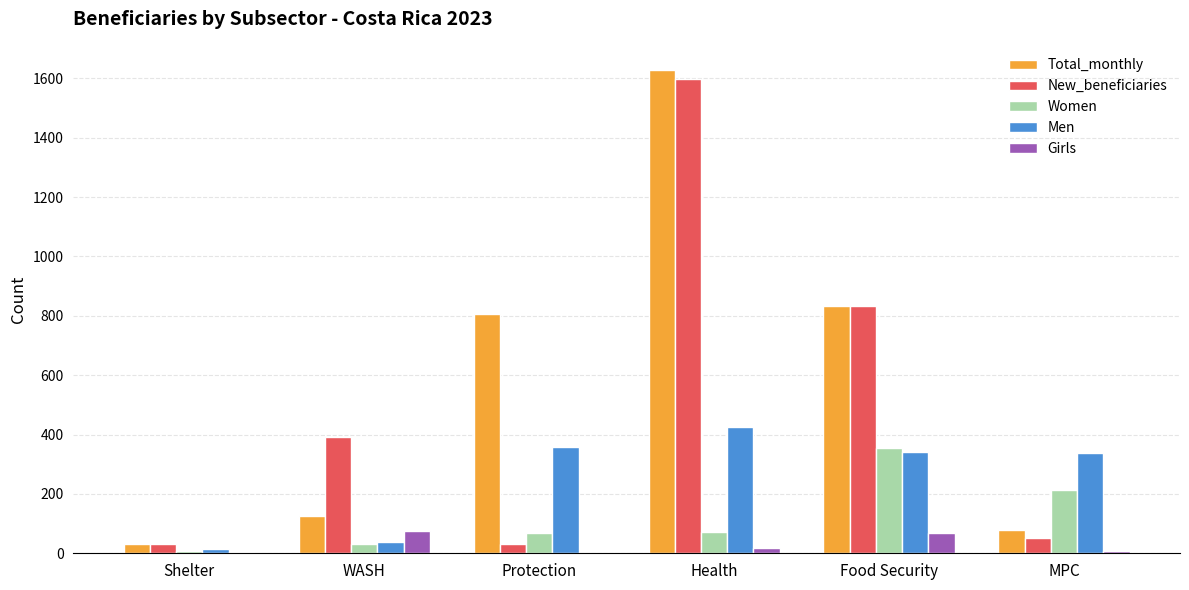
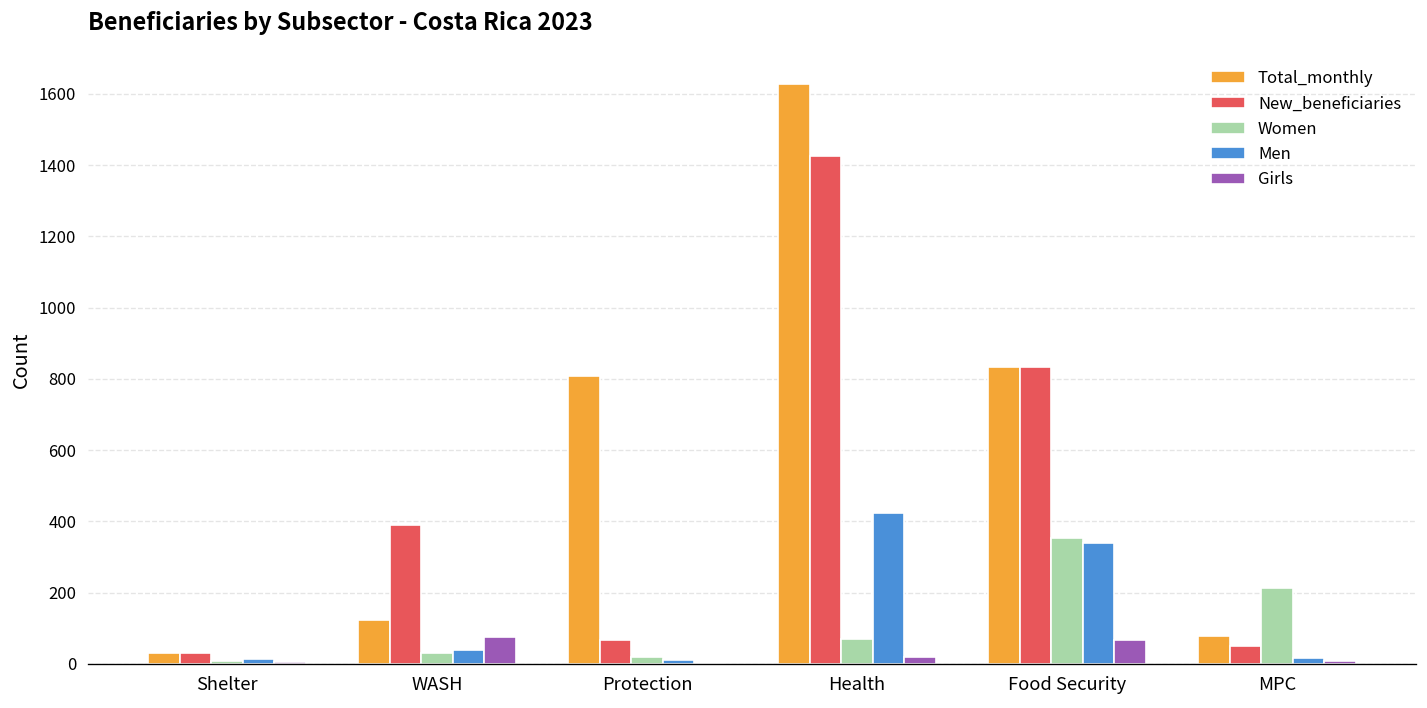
New_beneficiaries, Protection: 30 -> 70
Women, Protection: 70 -> 20
Men, Protection: 360 -> 10
New_beneficiaries, Health: 1600 -> 1430
Men, MPC: 340 -> 20
